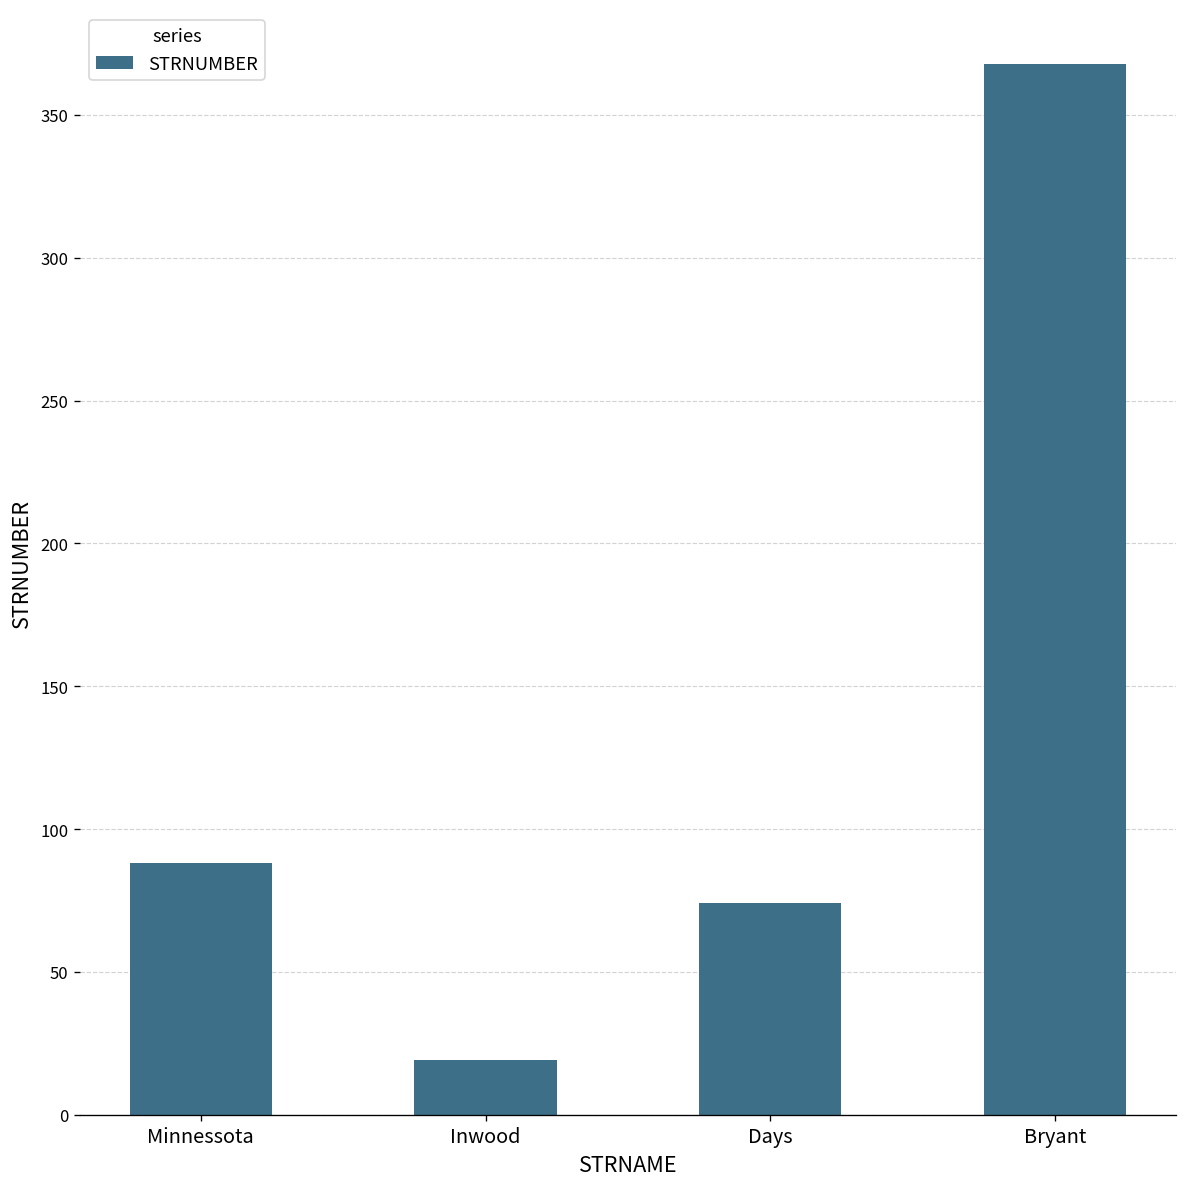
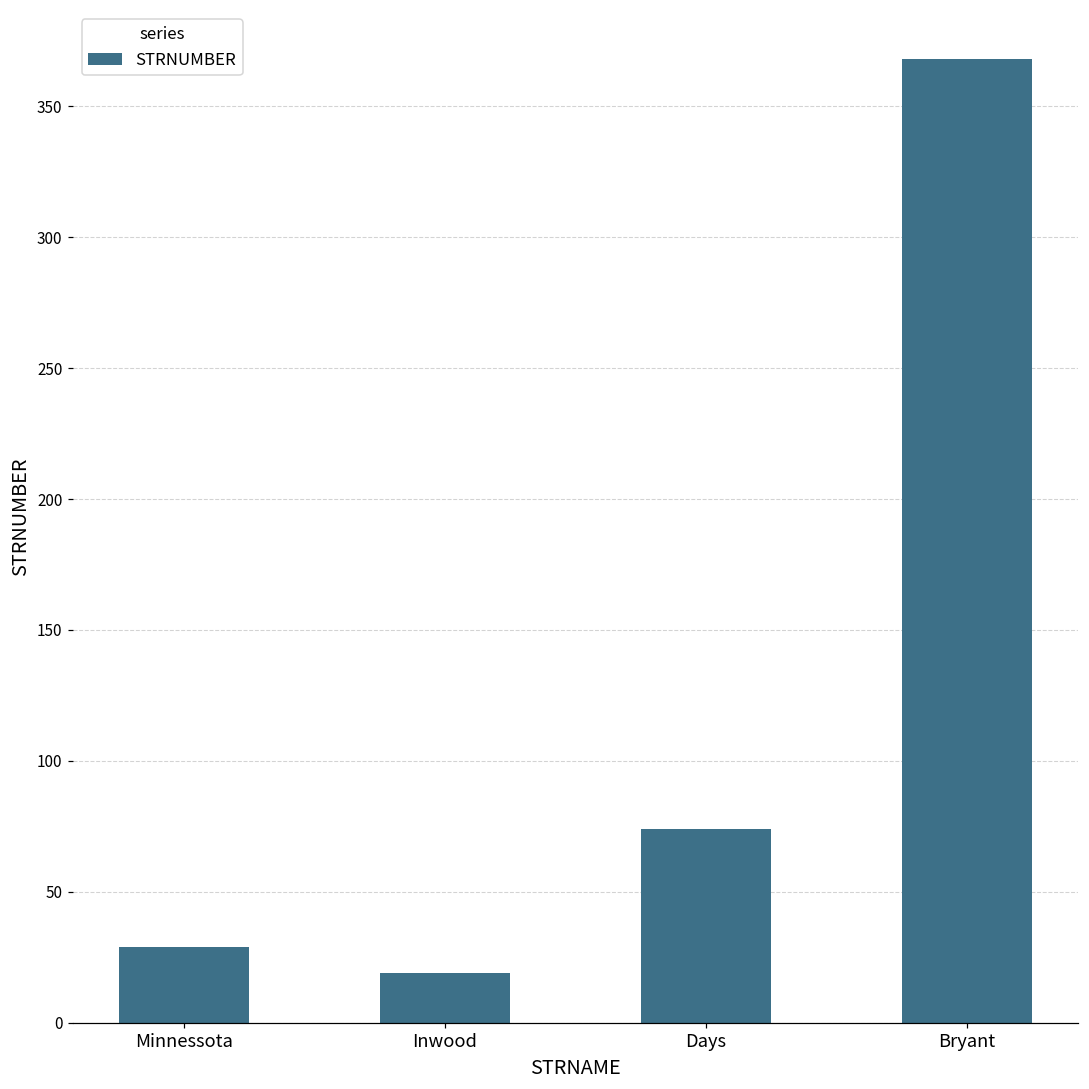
Minnessota: 88 -> 29
